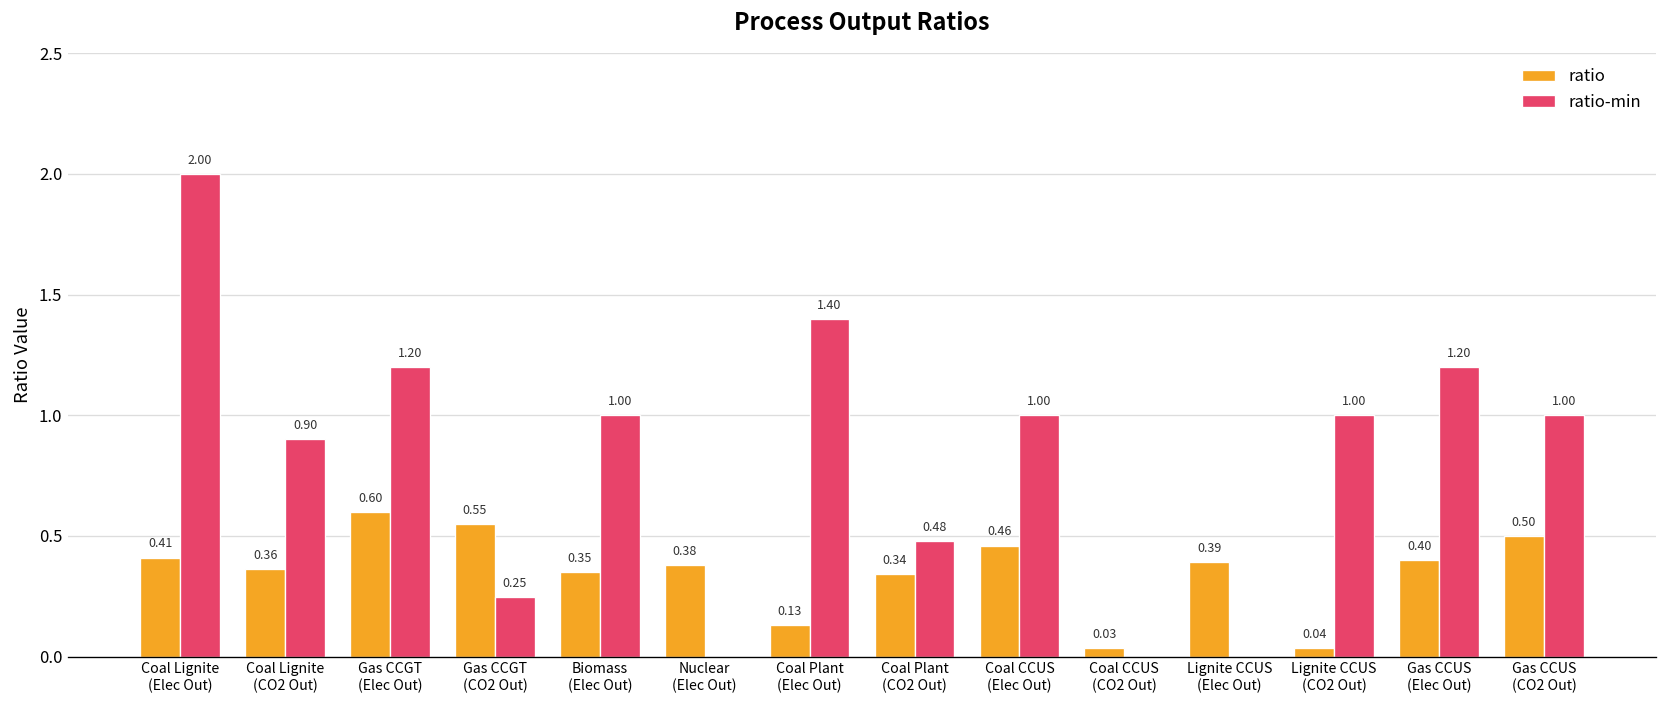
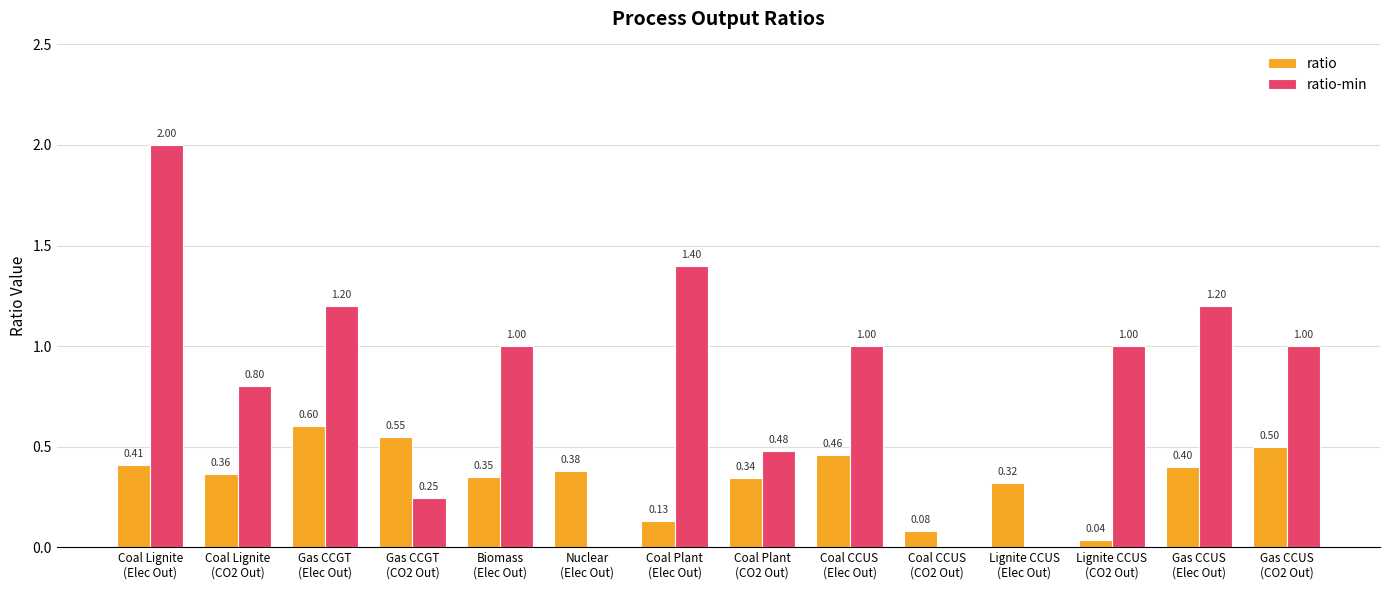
ratio-min, Coal Lignite (CO2 Out): 0.90 -> 0.80
ratio, Coal CCUS (CO2 Out): 0.03 -> 0.08
ratio, Lignite CCUS (Elec Out): 0.39 -> 0.32
